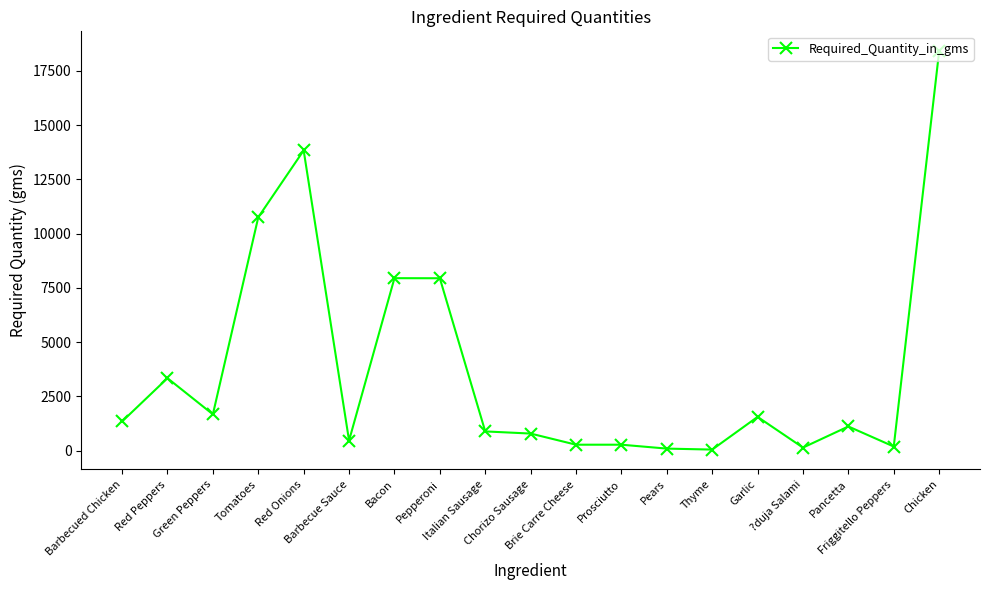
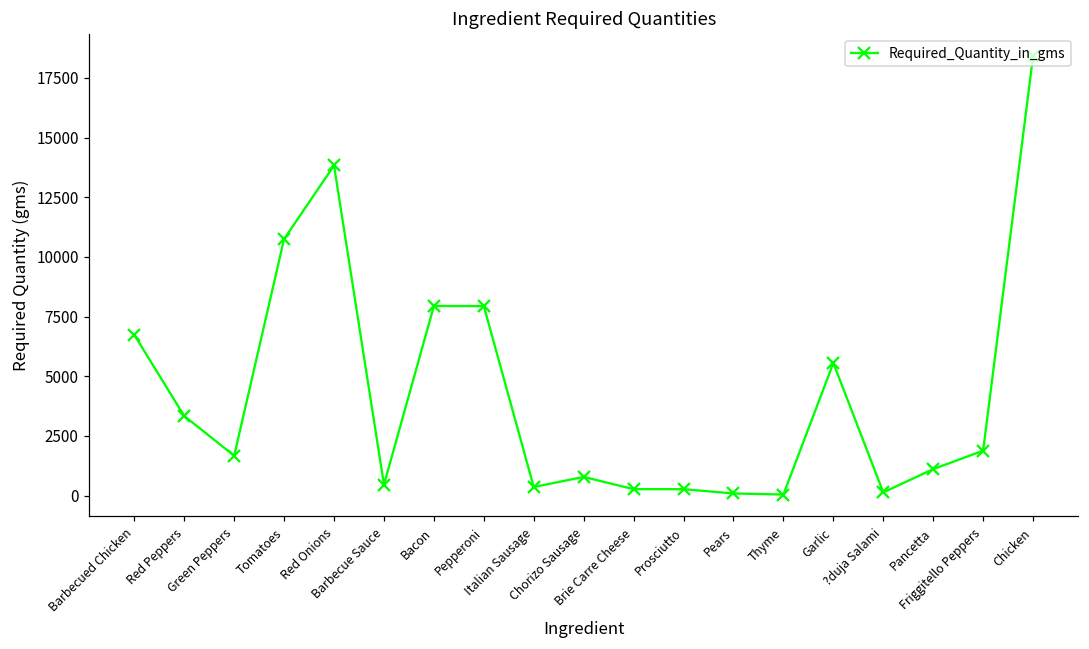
Barbecued Chicken: 1300 -> 6700
Italian Sausage: 900 -> 400
Garlic: 1600 -> 5600
Friggitello Peppers: 200 -> 1900
